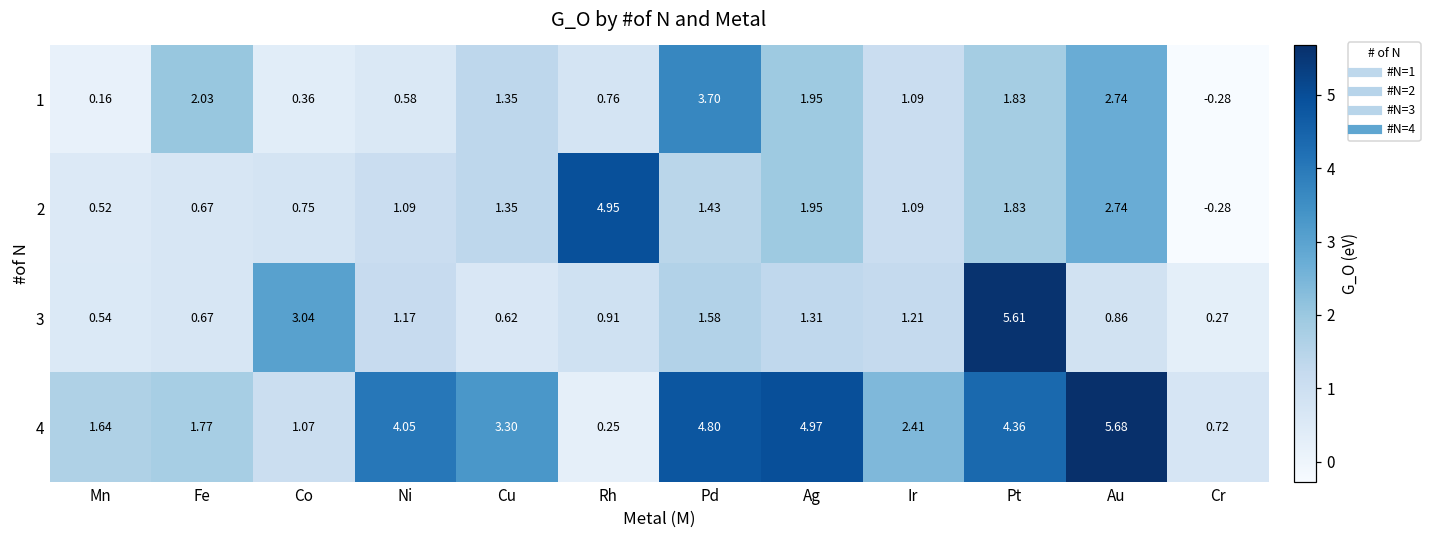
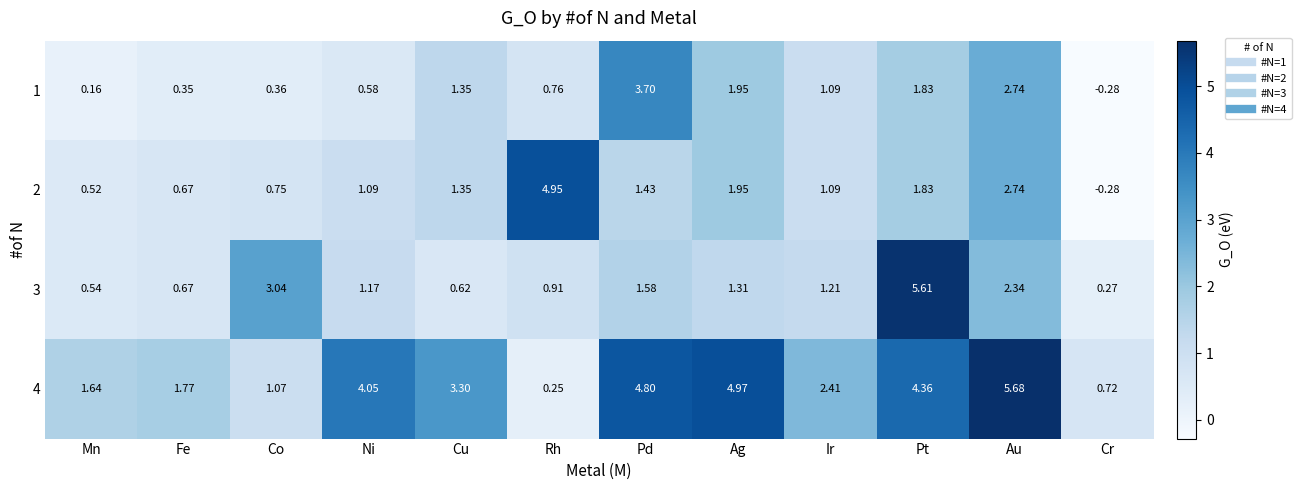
1, Fe: 2.03 -> 0.35
3, Au: 0.86 -> 2.34
